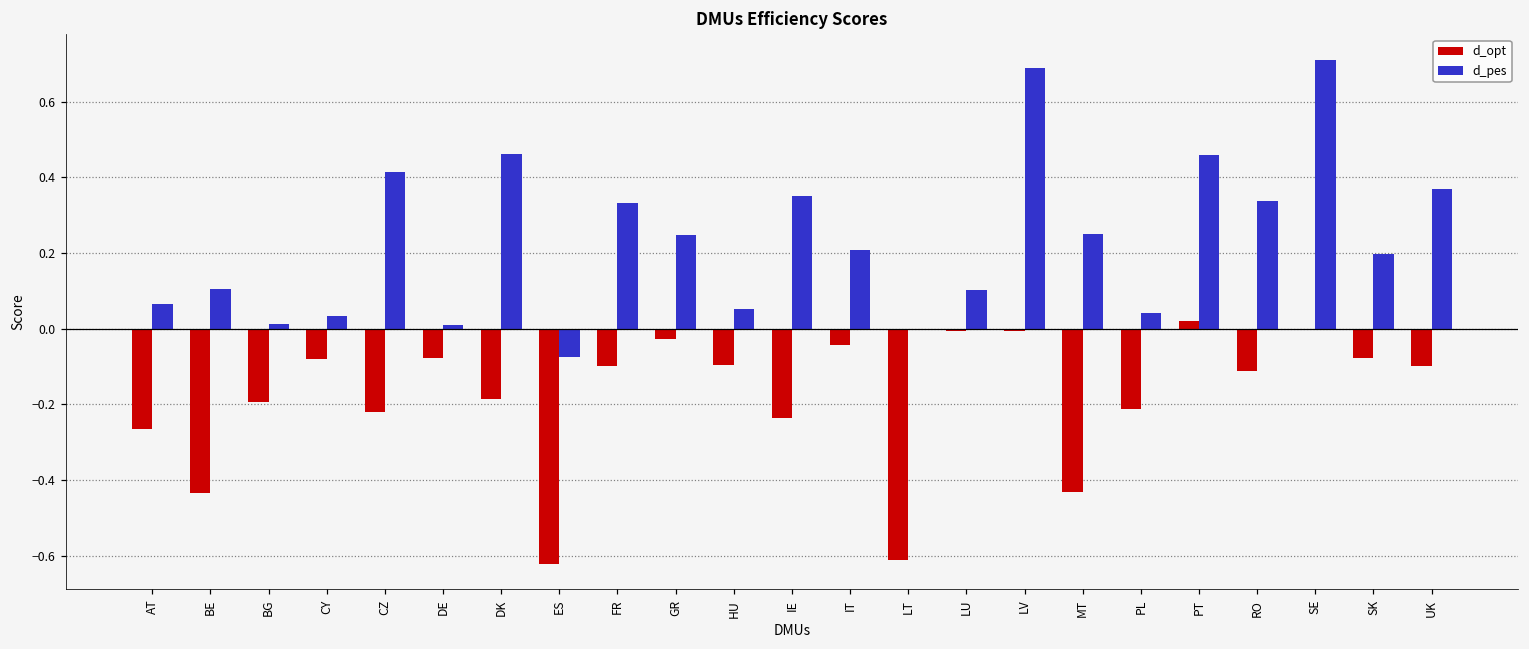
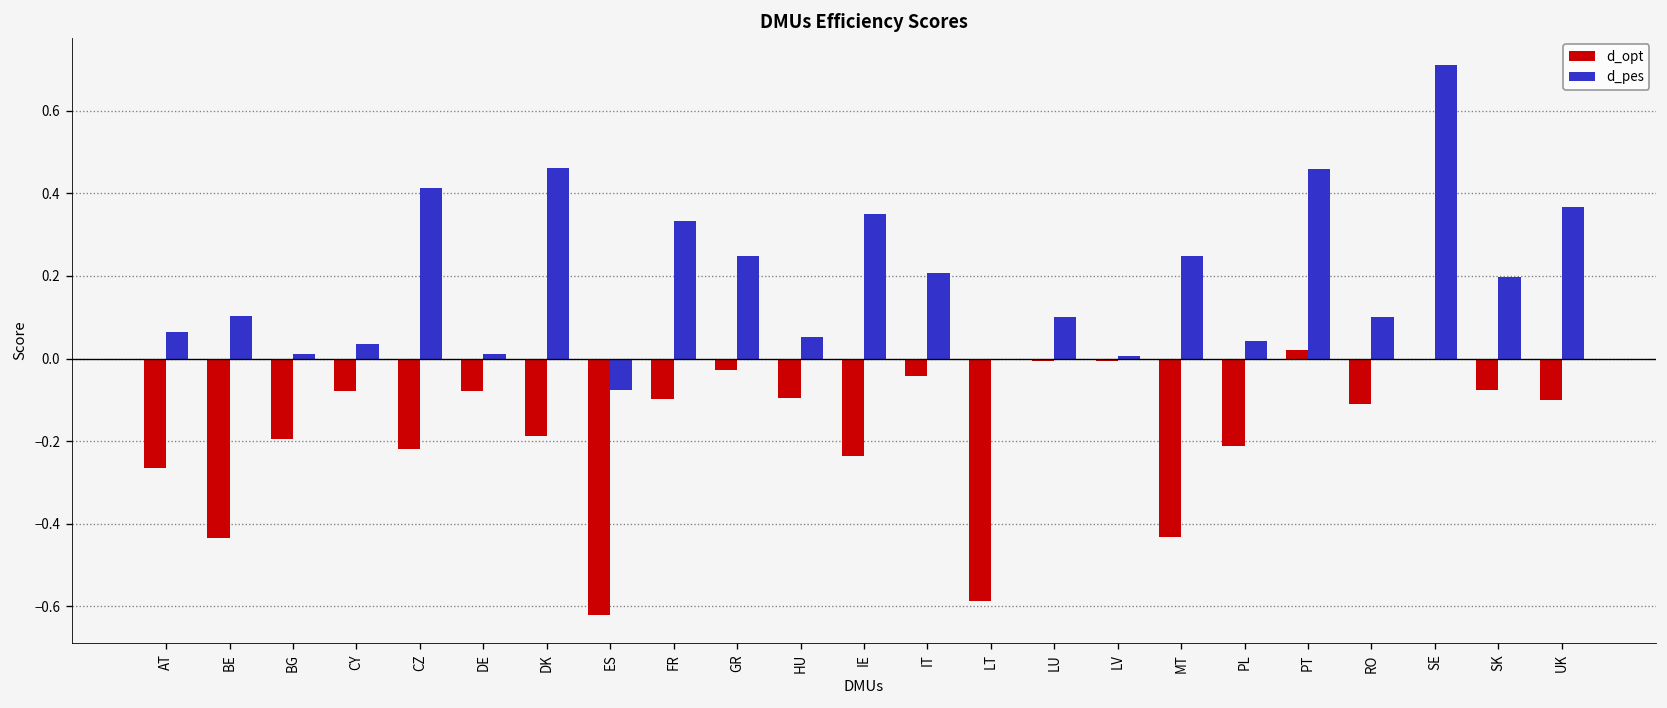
d_opt, LT: -0.61 -> -0.59
d_pes, LV: 0.69 -> 0.01
d_pes, RO: 0.34 -> 0.10
